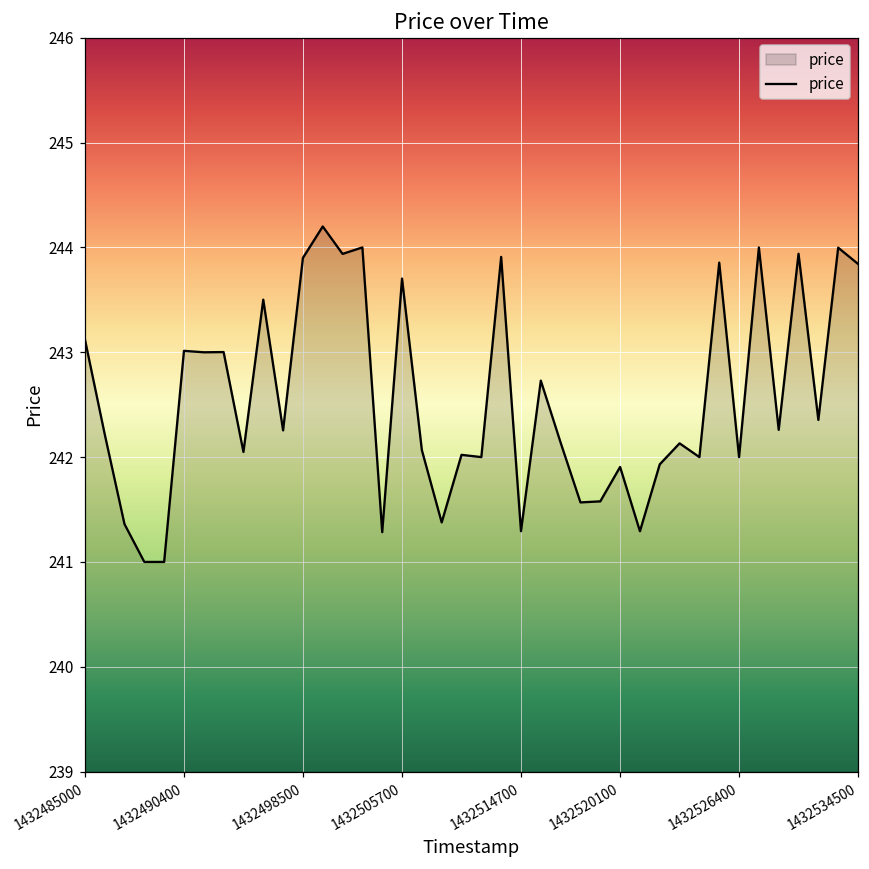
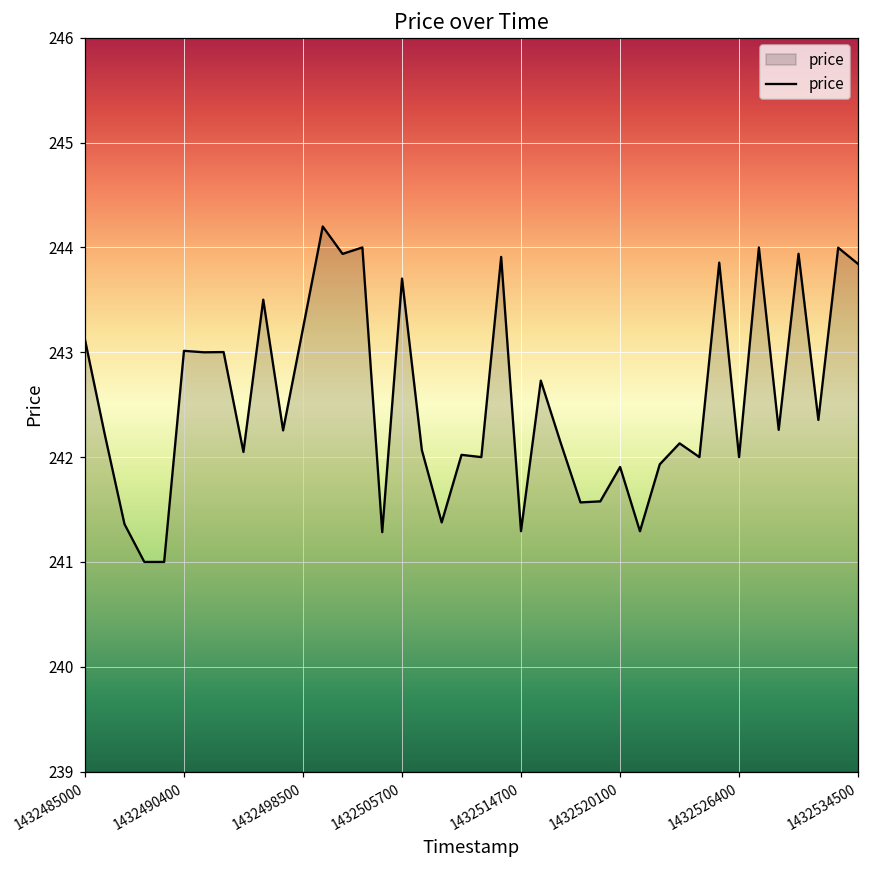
1432498500: 243.9 -> 243.2
